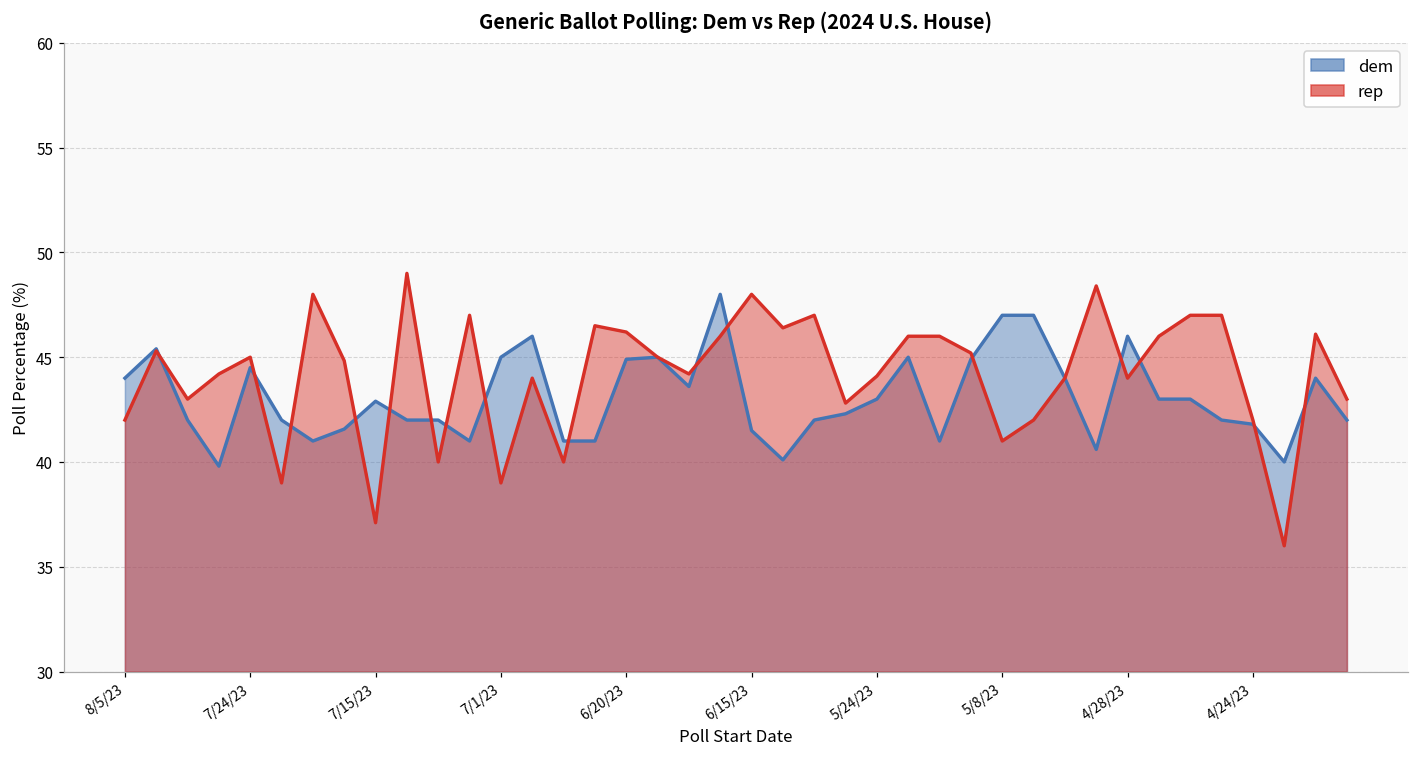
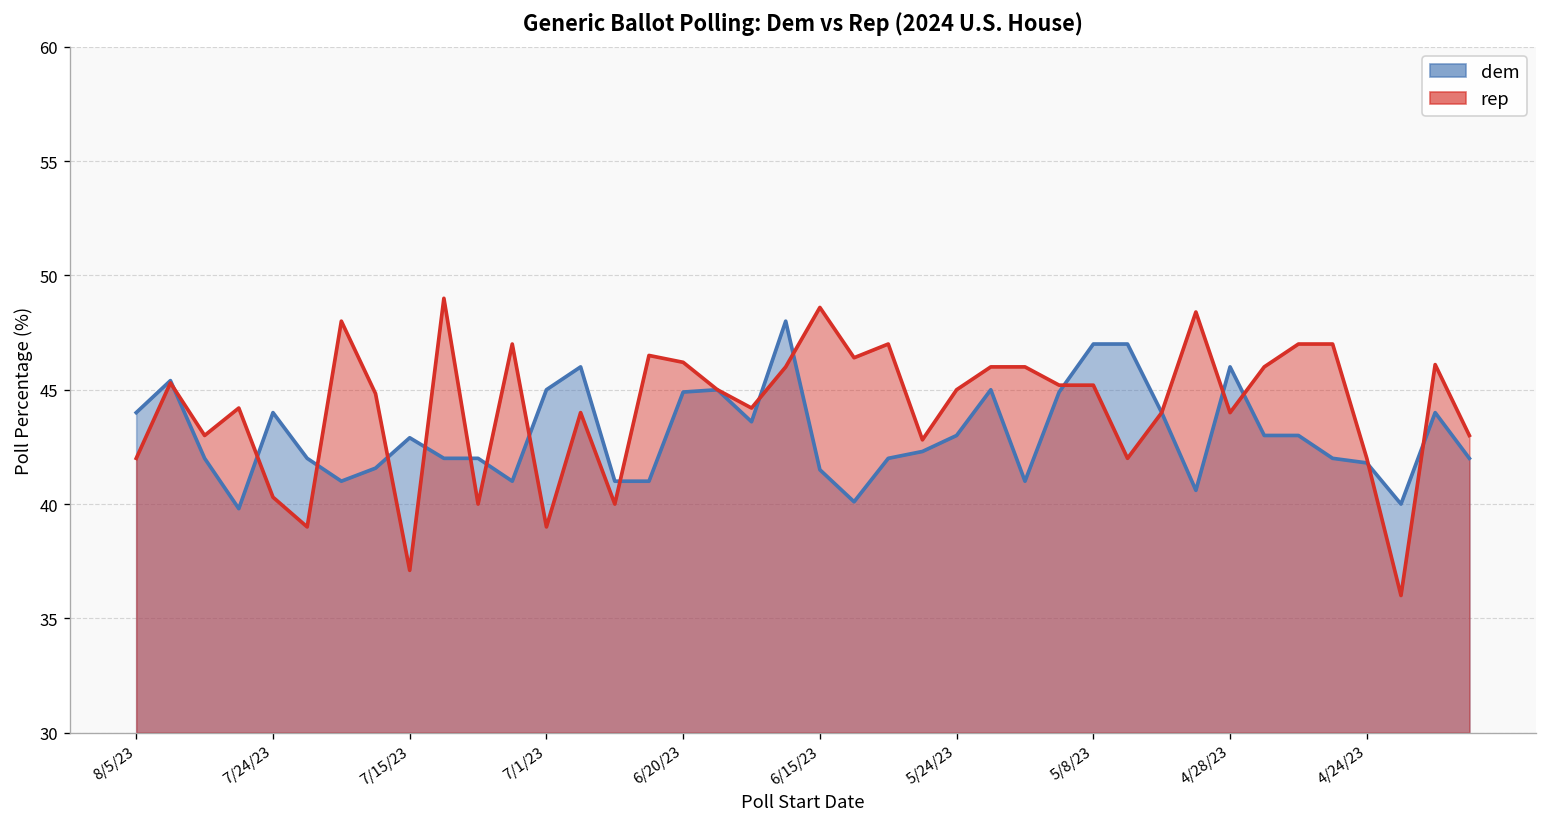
dem, 7/24/23: 44.5 -> 44.0
rep, 7/24/23: 45.0 -> 40.3
rep, 6/15/23: 48.0 -> 48.6
rep, 5/24/23: 44.1 -> 45.0
rep, 5/8/23: 41.0 -> 45.2
